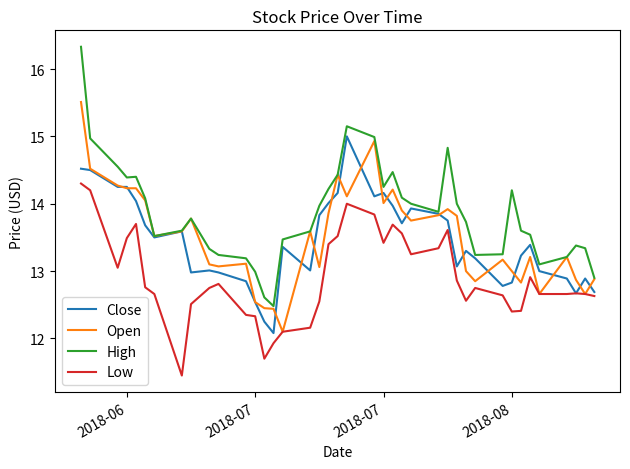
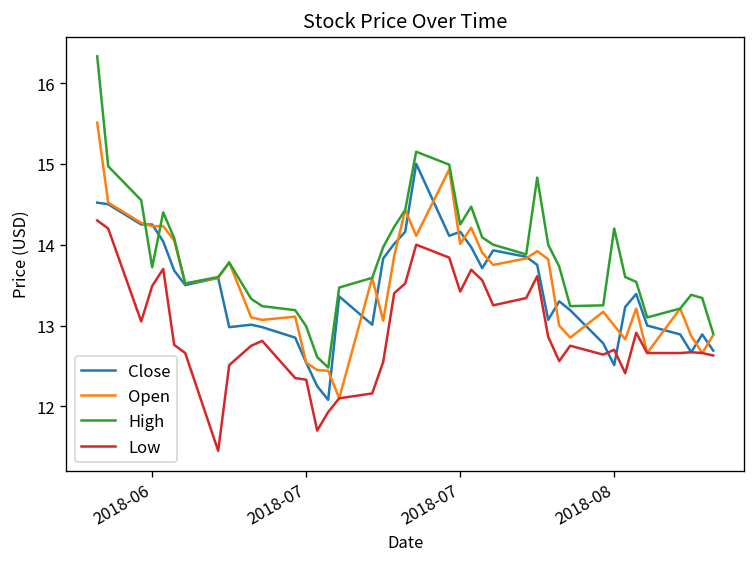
High, 2018-06: 14.4 -> 13.7
Close, 2018-08: 12.8 -> 12.5
Low, 2018-08: 12.4 -> 12.7
